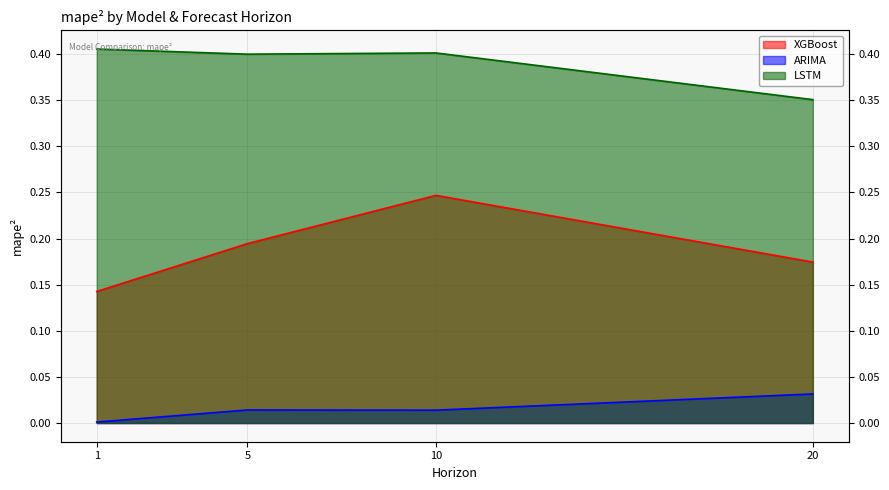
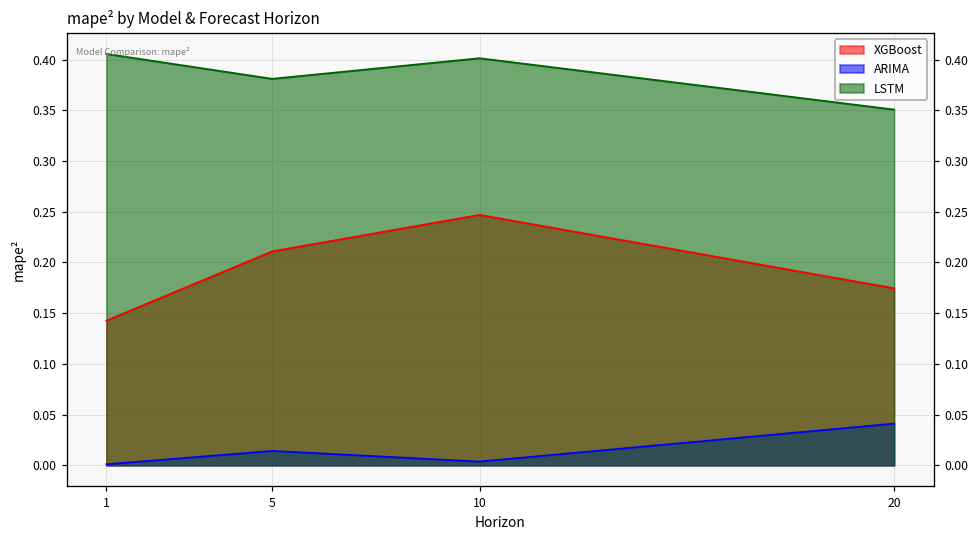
XGBoost, 5: 0.19 -> 0.21
LSTM, 5: 0.40 -> 0.38
ARIMA, 10: 0.01 -> 0.00
ARIMA, 20: 0.03 -> 0.04
